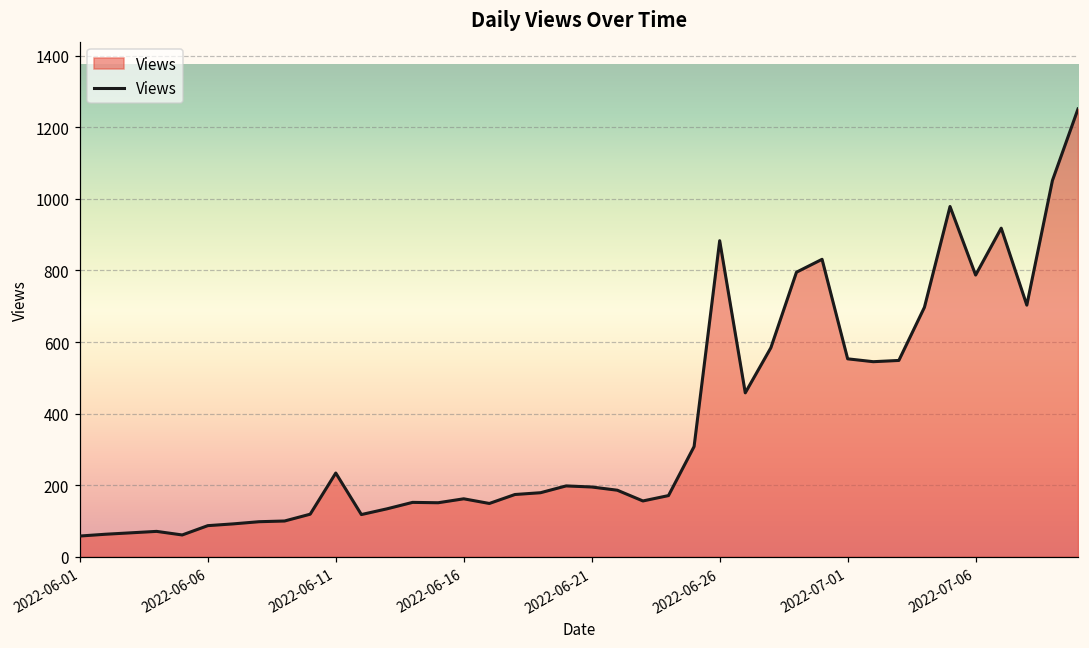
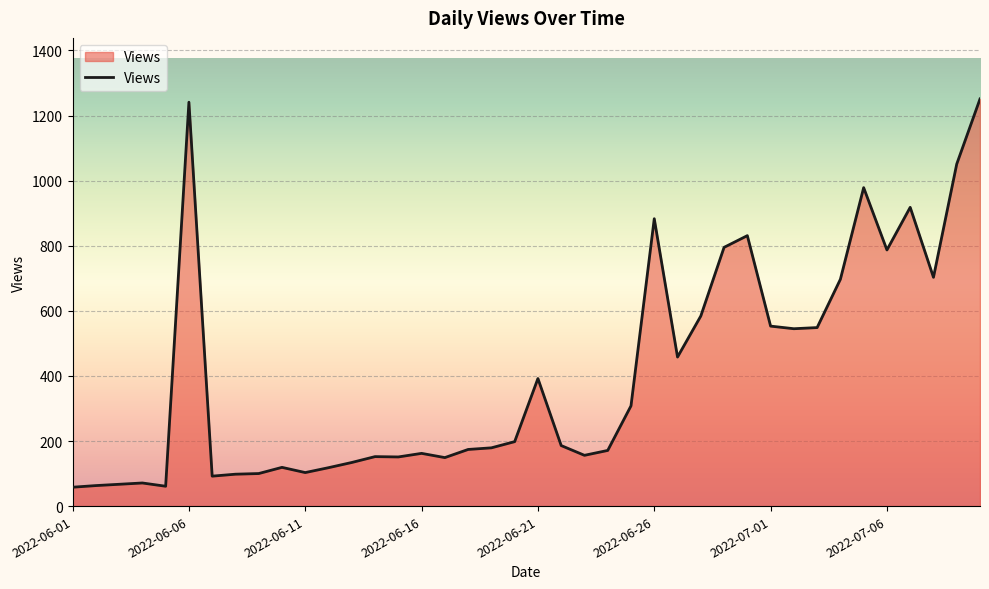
2022-06-06: 90 -> 1240
2022-06-11: 230 -> 100
2022-06-21: 200 -> 390
